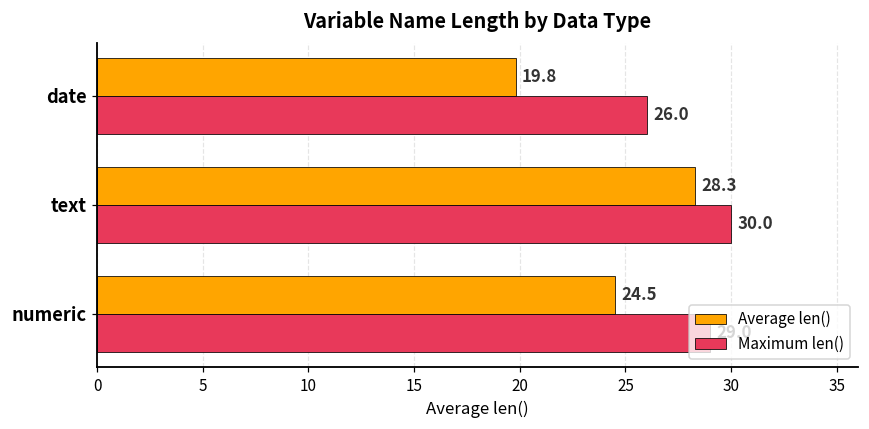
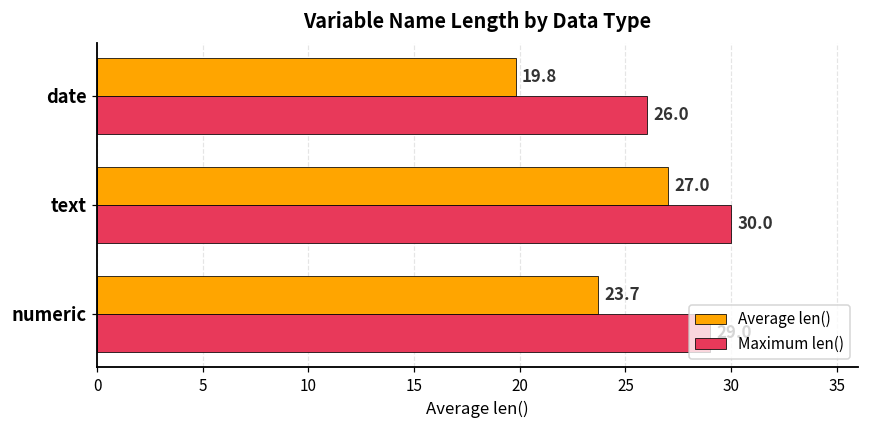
Average len(), text: 28.3 -> 27.0
Average len(), numeric: 24.5 -> 23.7
